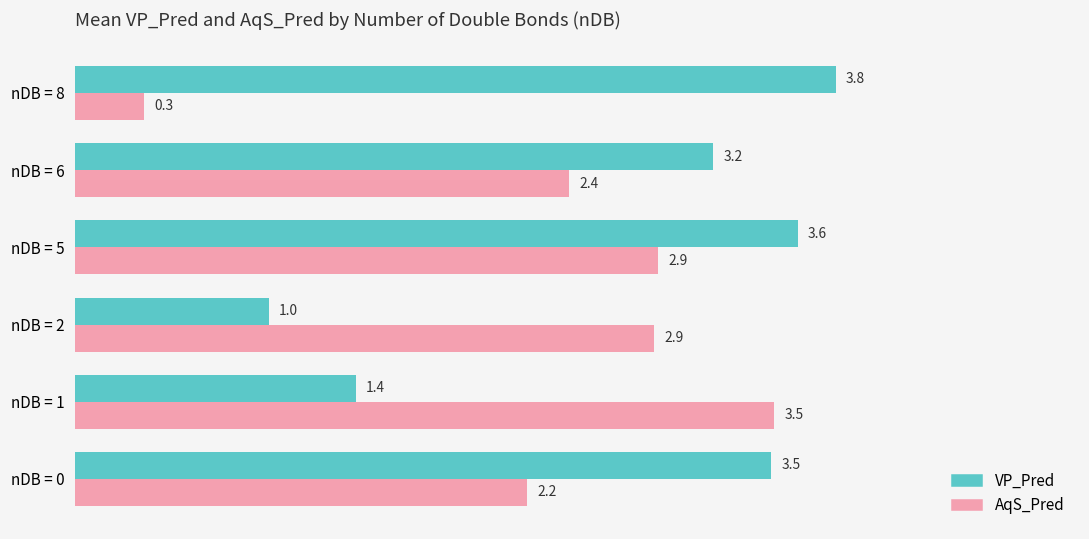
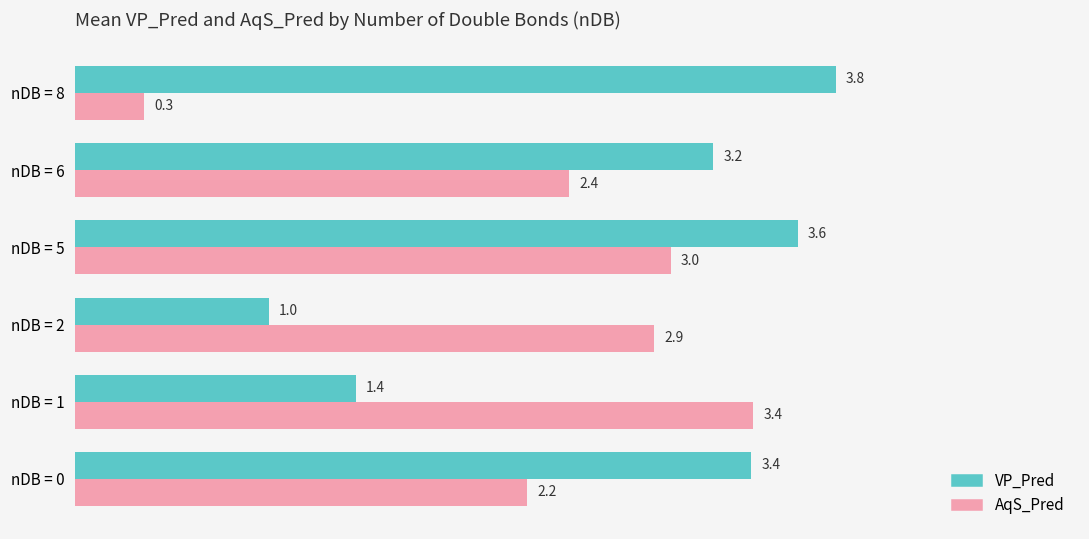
AqS_Pred, nDB = 5: 2.9 -> 3.0
AqS_Pred, nDB = 1: 3.5 -> 3.4
VP_Pred, nDB = 0: 3.5 -> 3.4
